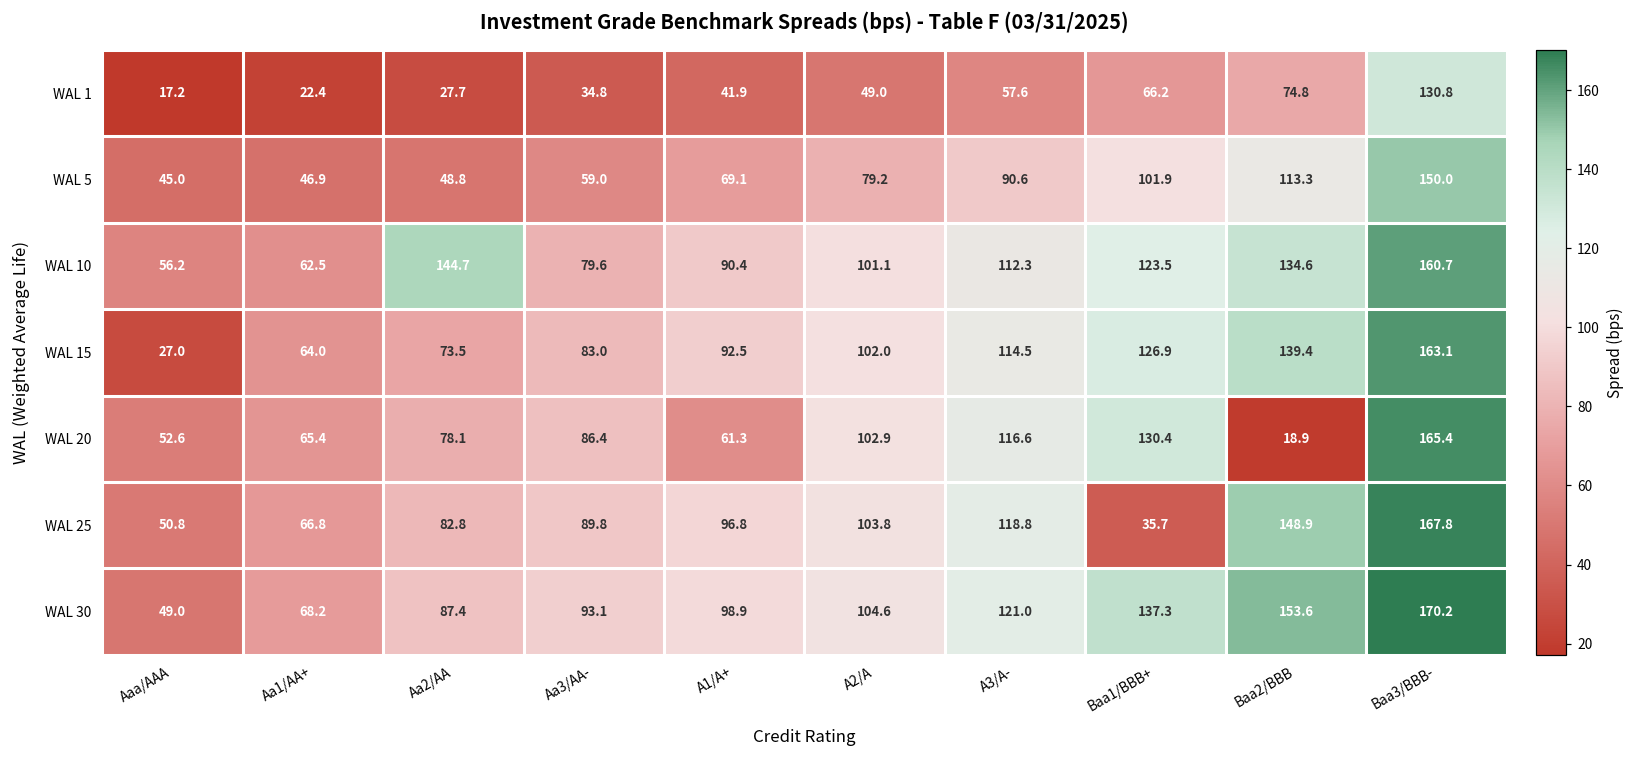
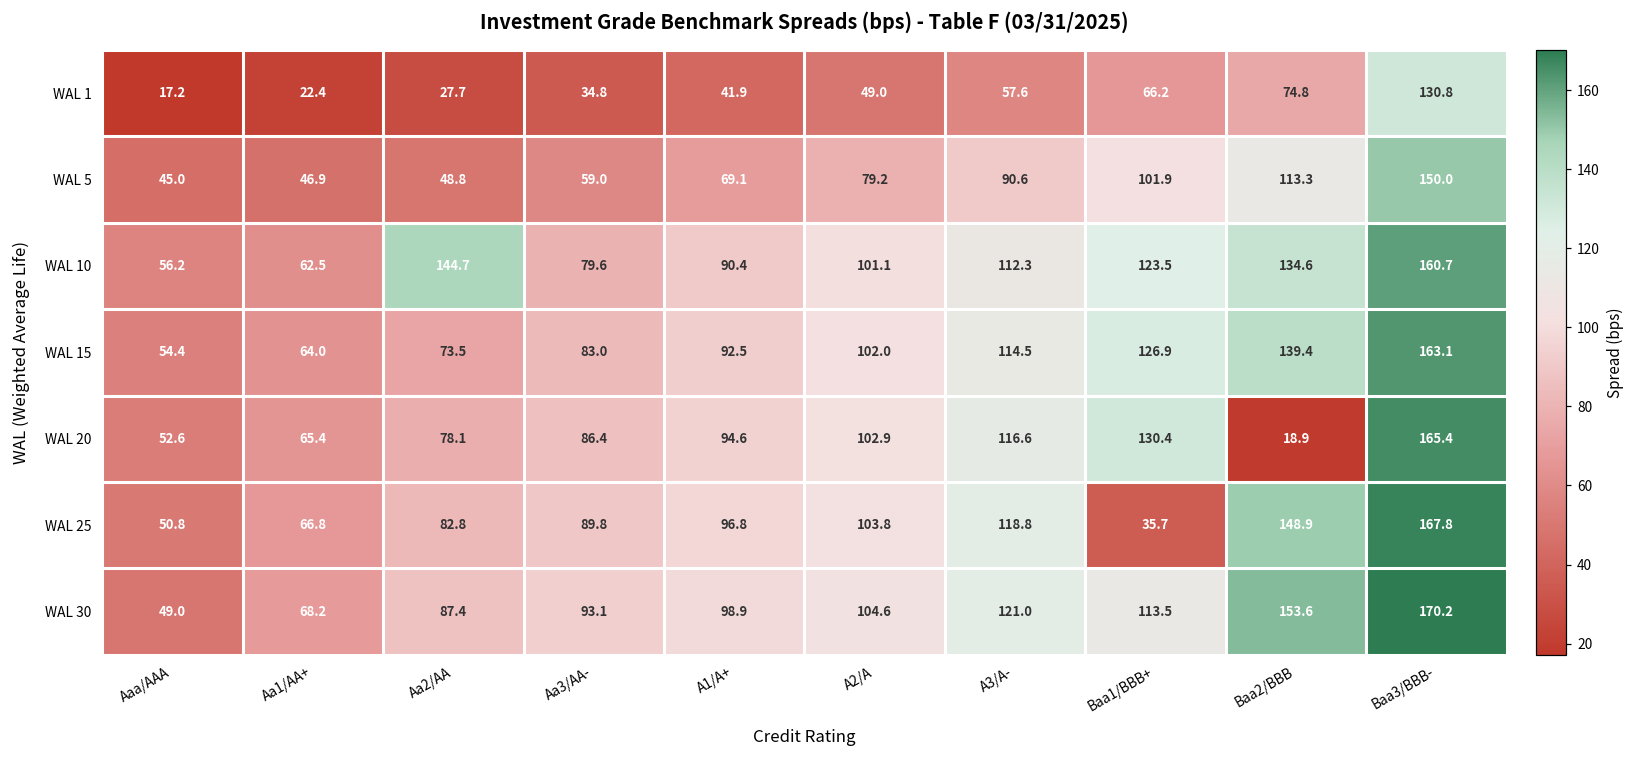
WAL 15, Aaa/AAA: 27.0 -> 54.4
WAL 20, A1/A+: 61.3 -> 94.6
WAL 30, Baa1/BBB+: 137.3 -> 113.5
